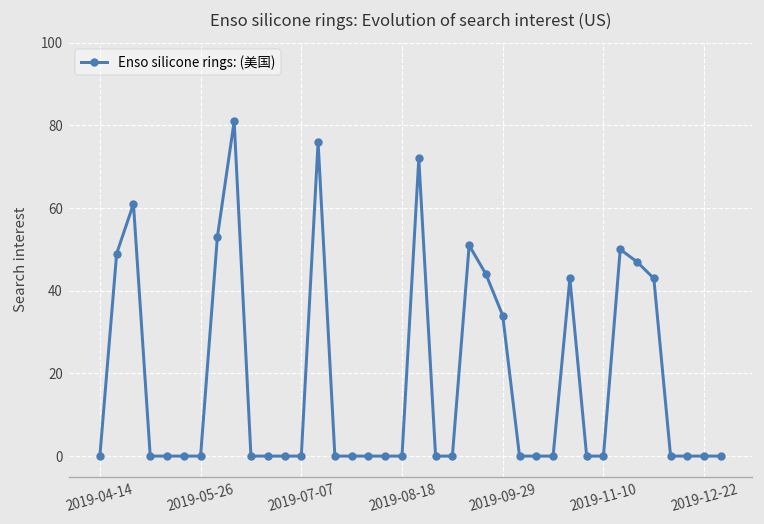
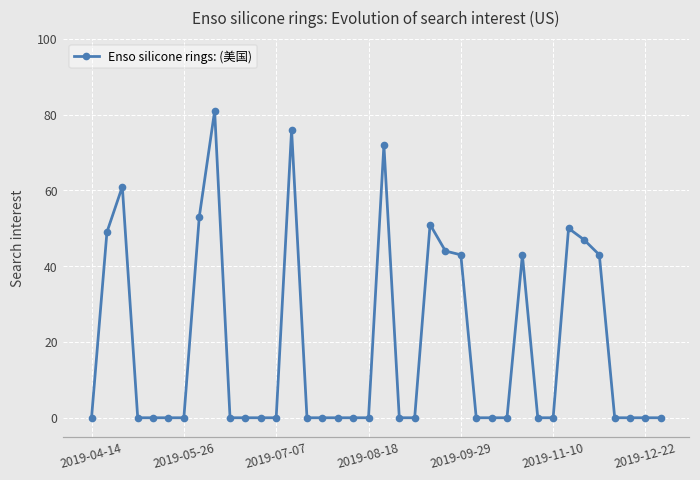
2019-09-29: 34 -> 43
